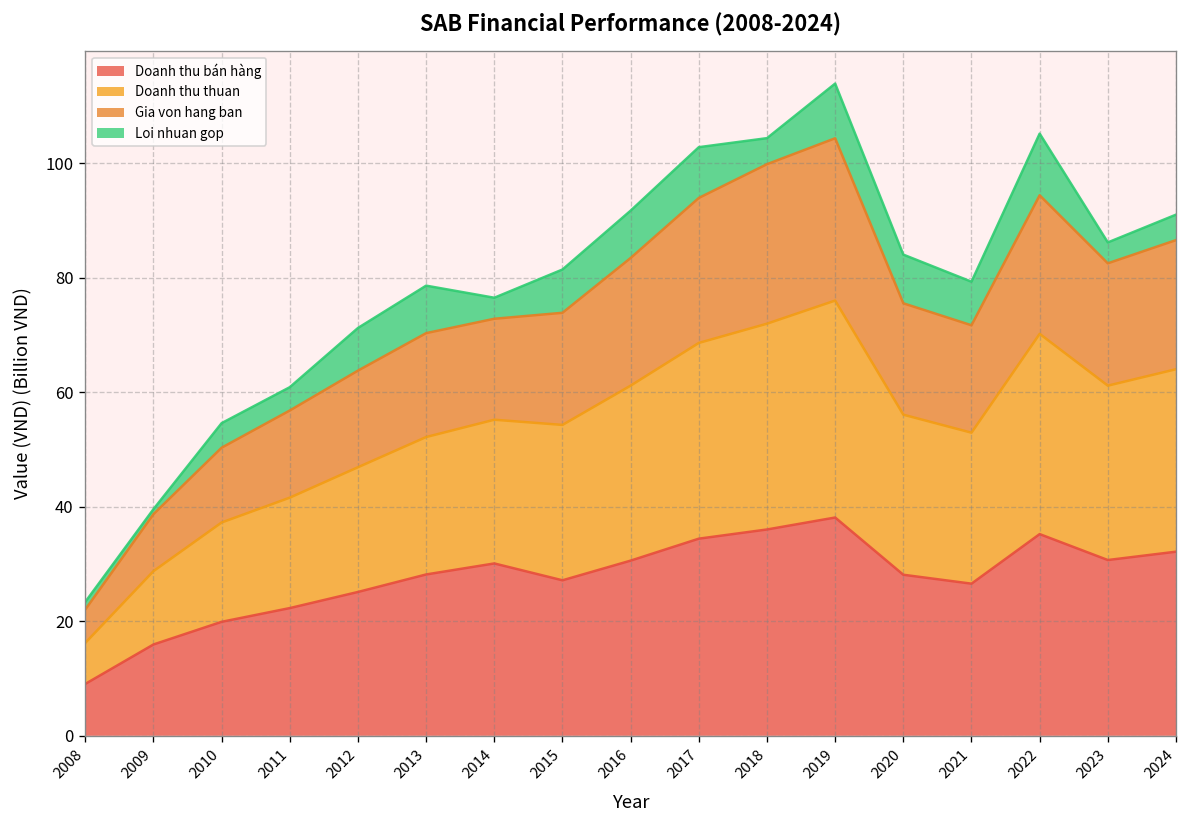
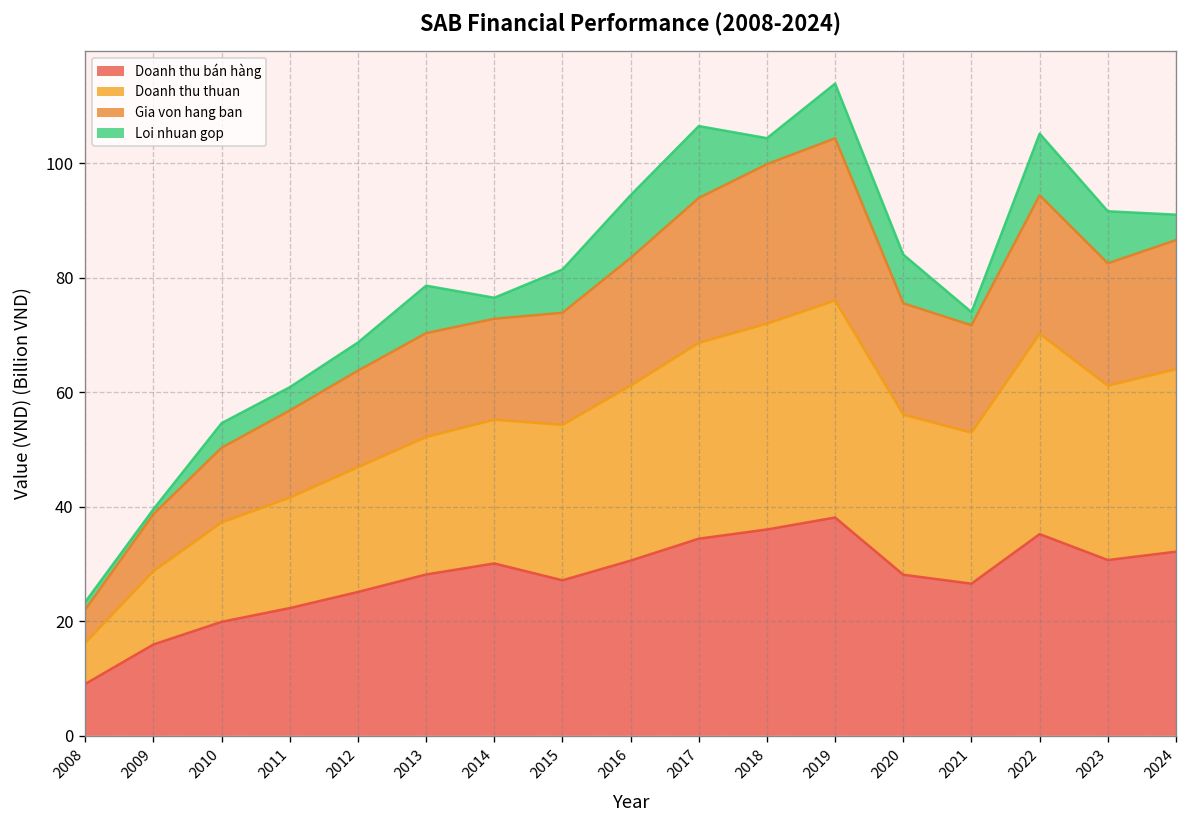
Loi nhuan gop, 2012: 7 -> 5
Loi nhuan gop, 2016: 8 -> 11
Loi nhuan gop, 2017: 9 -> 13
Loi nhuan gop, 2021: 8 -> 2
Loi nhuan gop, 2023: 4 -> 9
